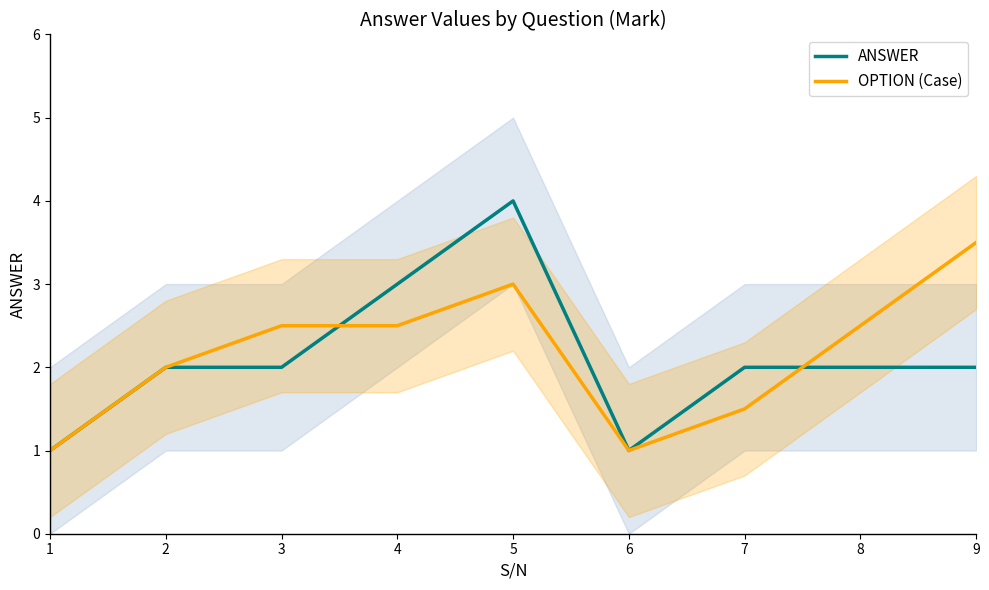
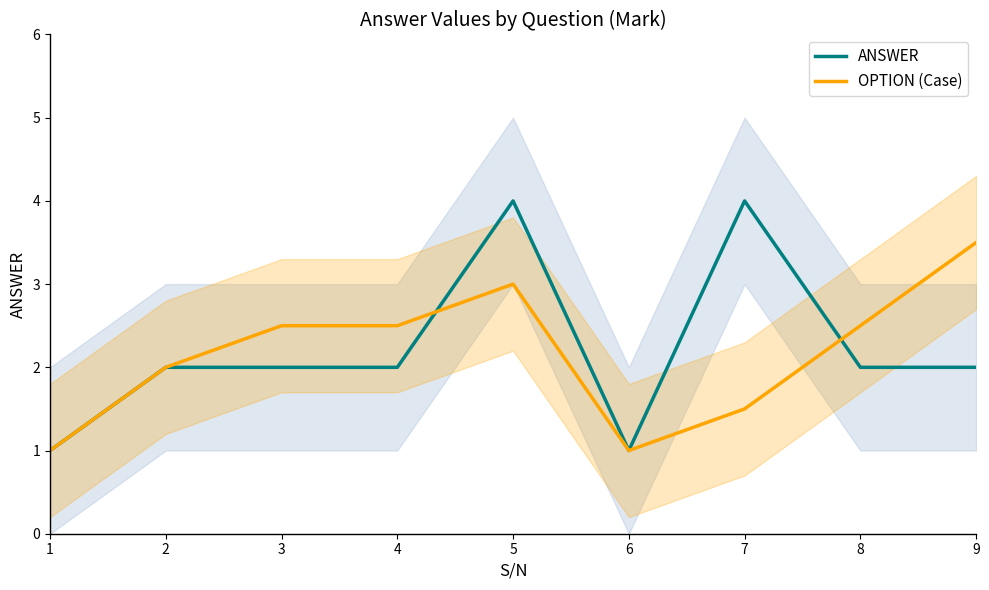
ANSWER, 4: 3 -> 2
ANSWER, 7: 2 -> 4
